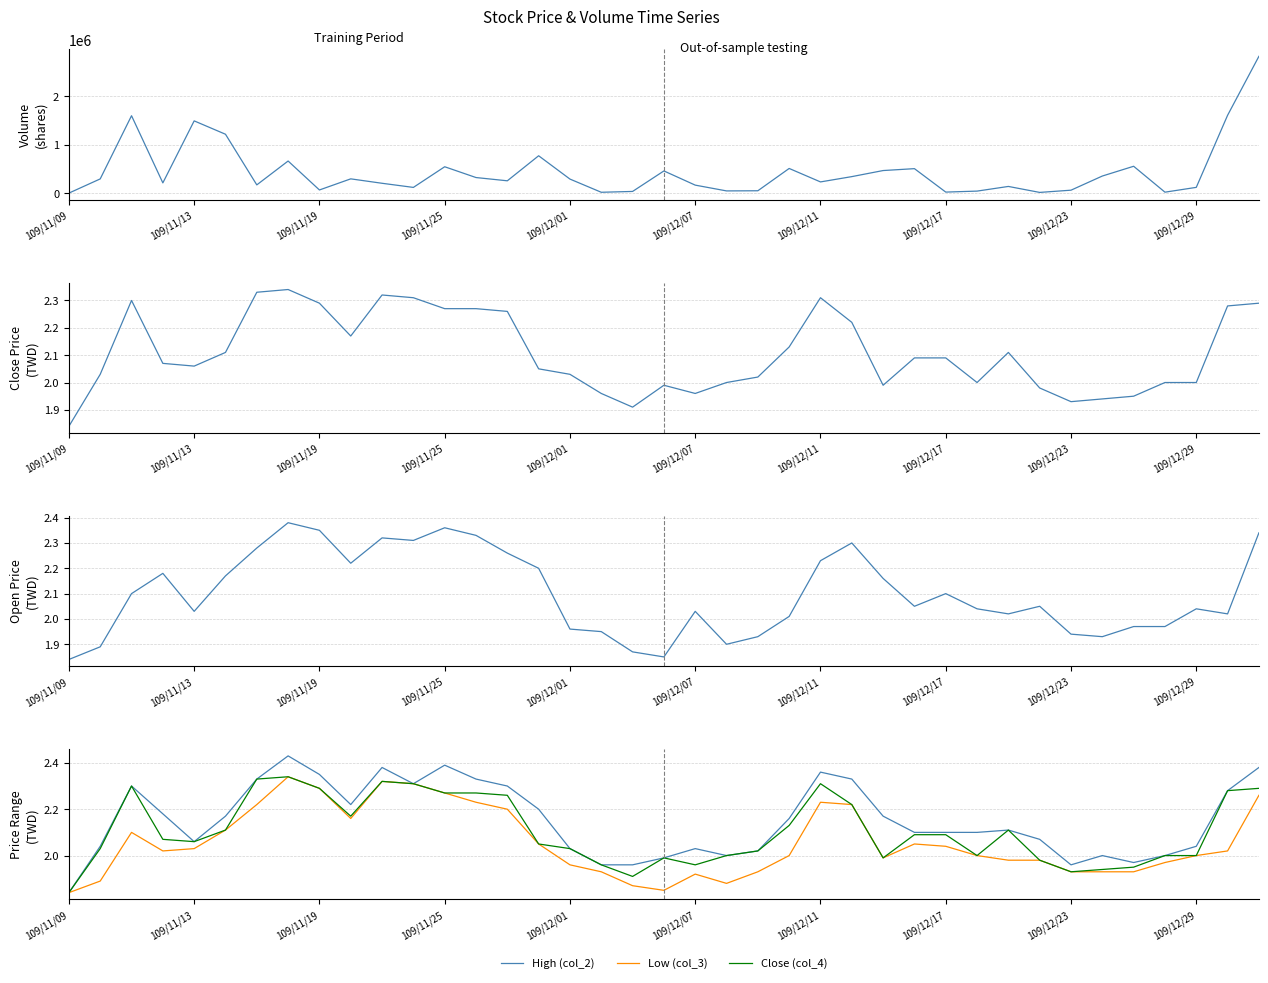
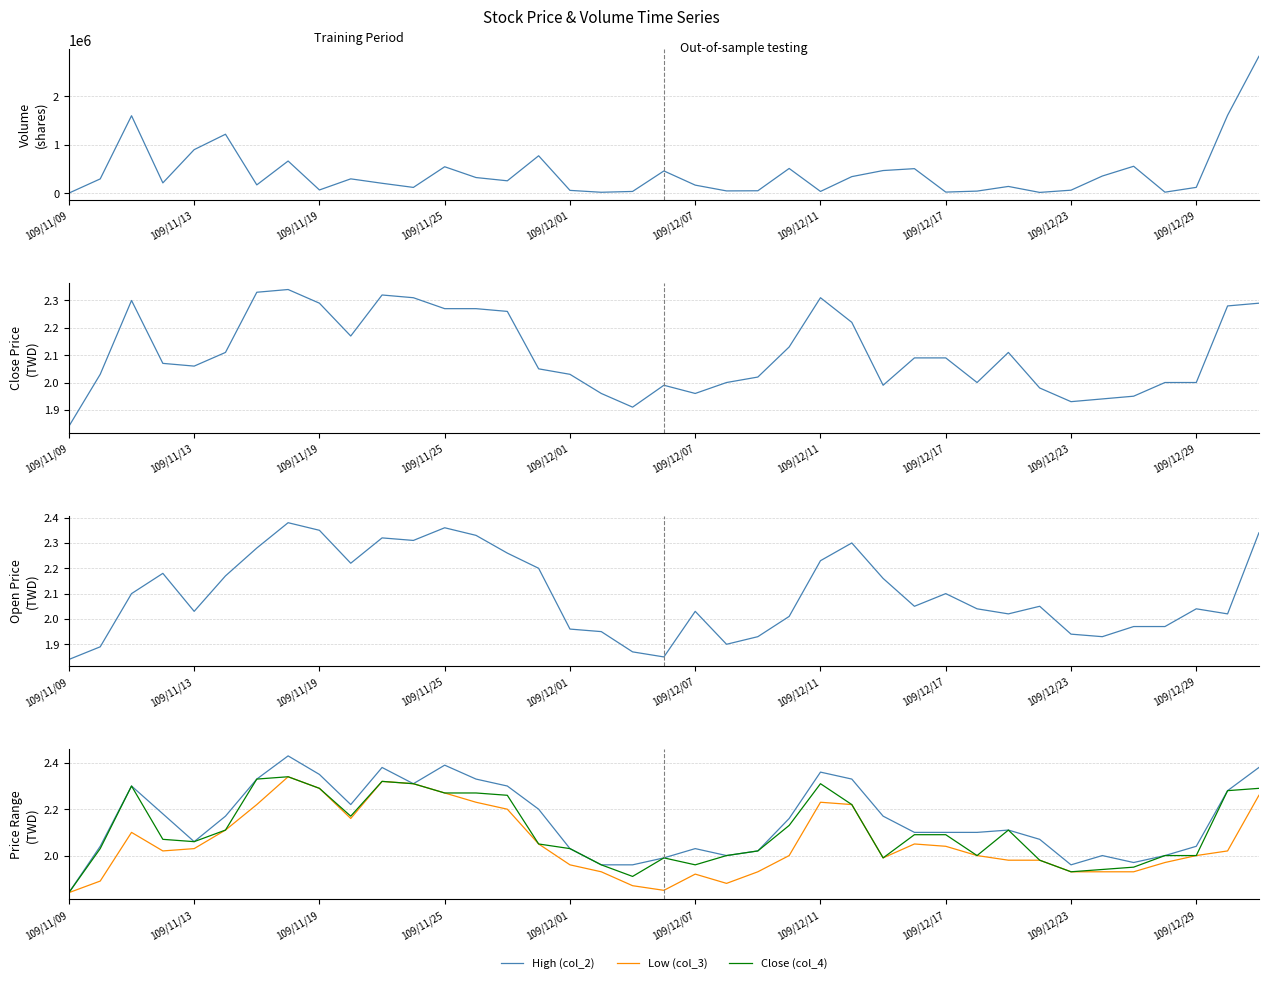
Training Period, 109/11/13: 1500000 -> 900000
Training Period, 109/12/01: 300000 -> 100000
Training Period, 109/12/11: 200000 -> 0
